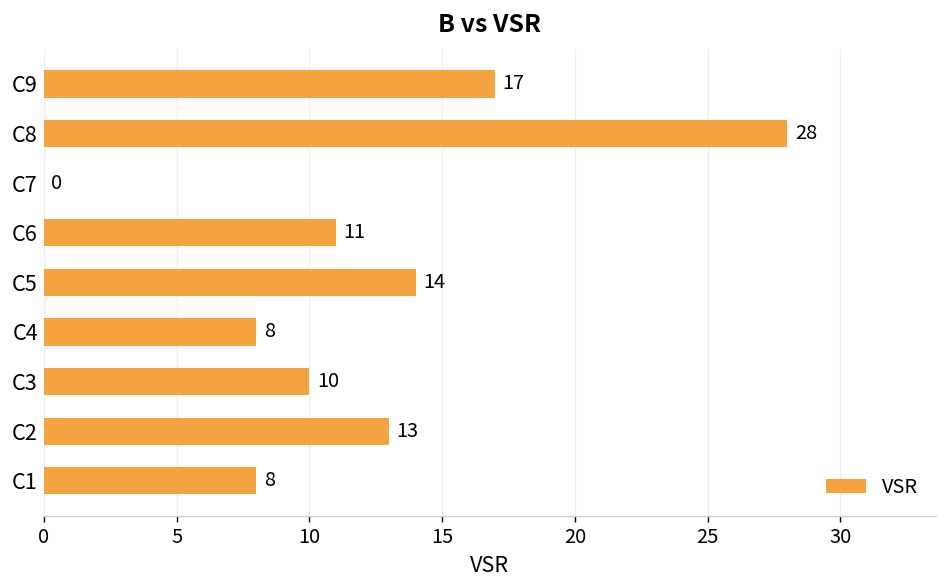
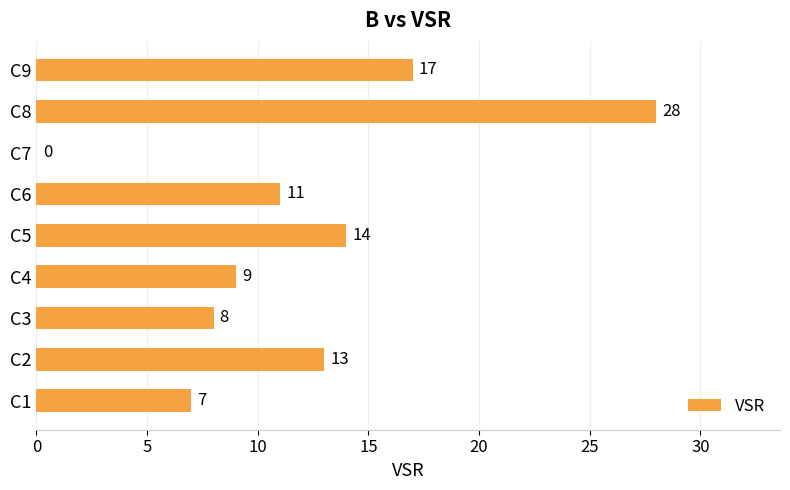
C4: 8 -> 9
C3: 10 -> 8
C1: 8 -> 7
